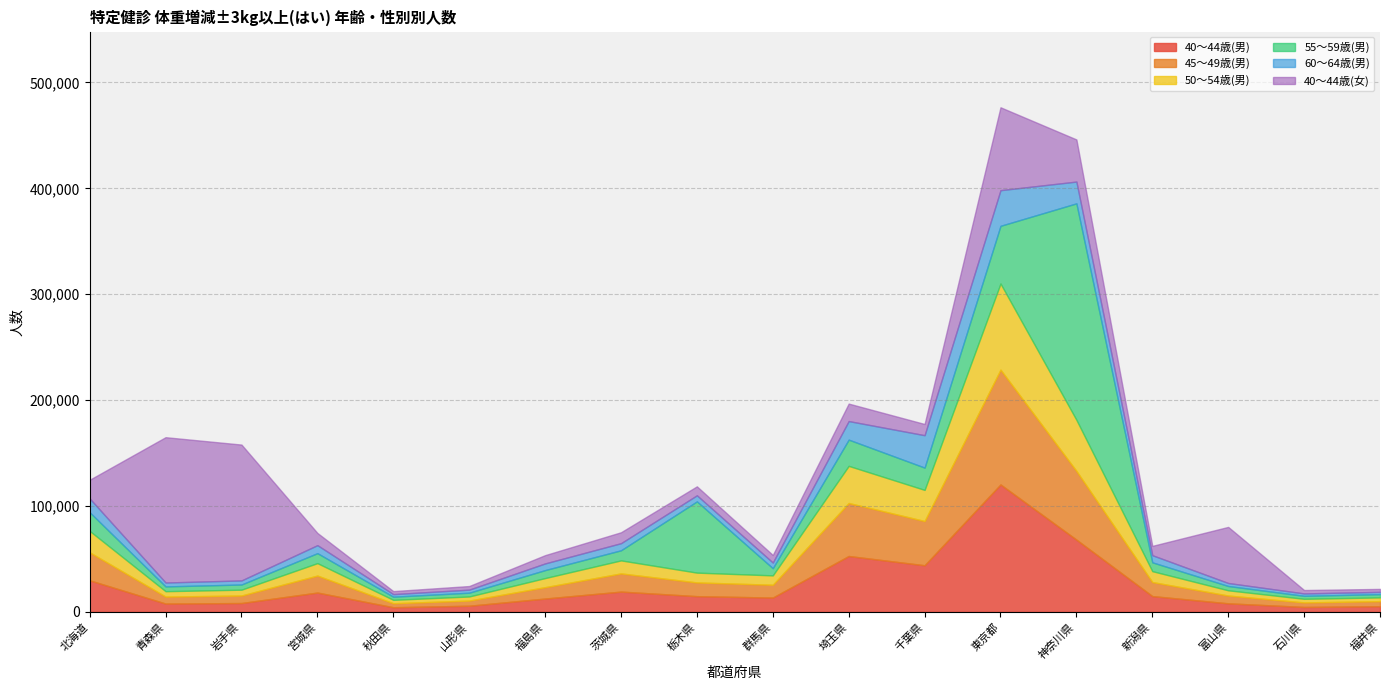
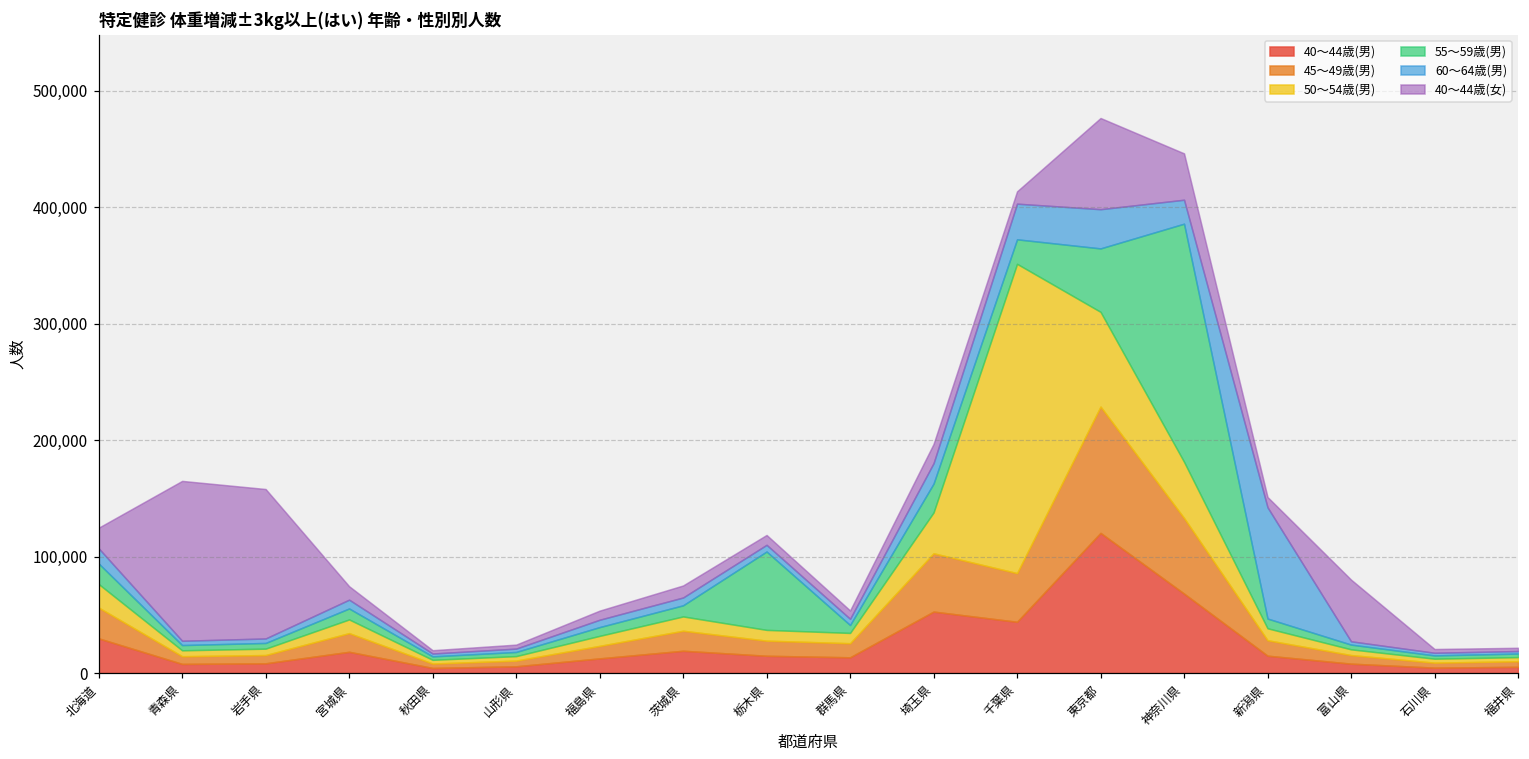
50～54歳(男), 千葉県: 29,000 -> 266,000
60～64歳(男), 新潟県: 7,000 -> 96,000
